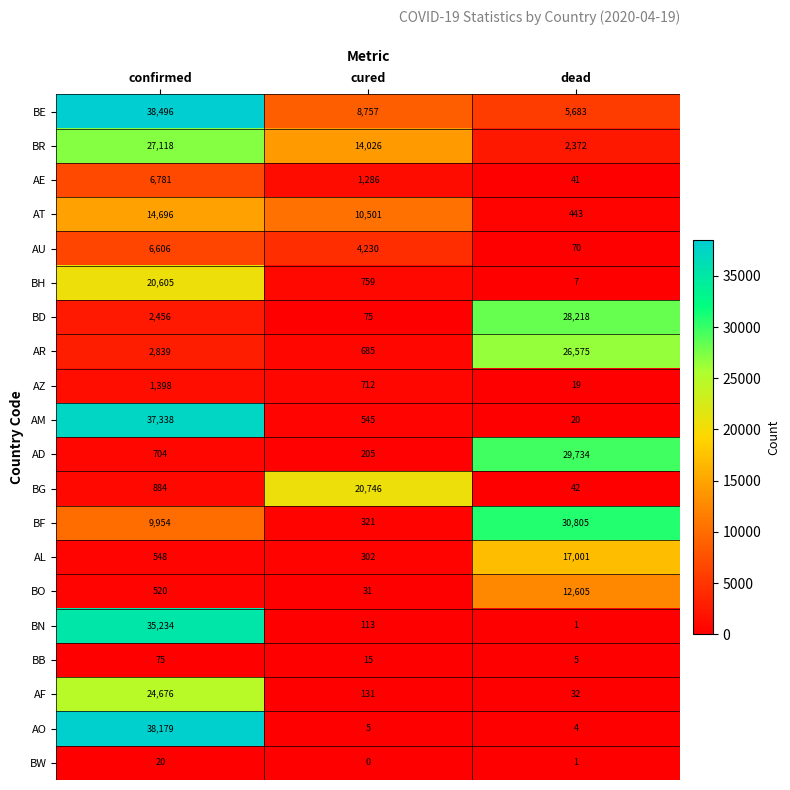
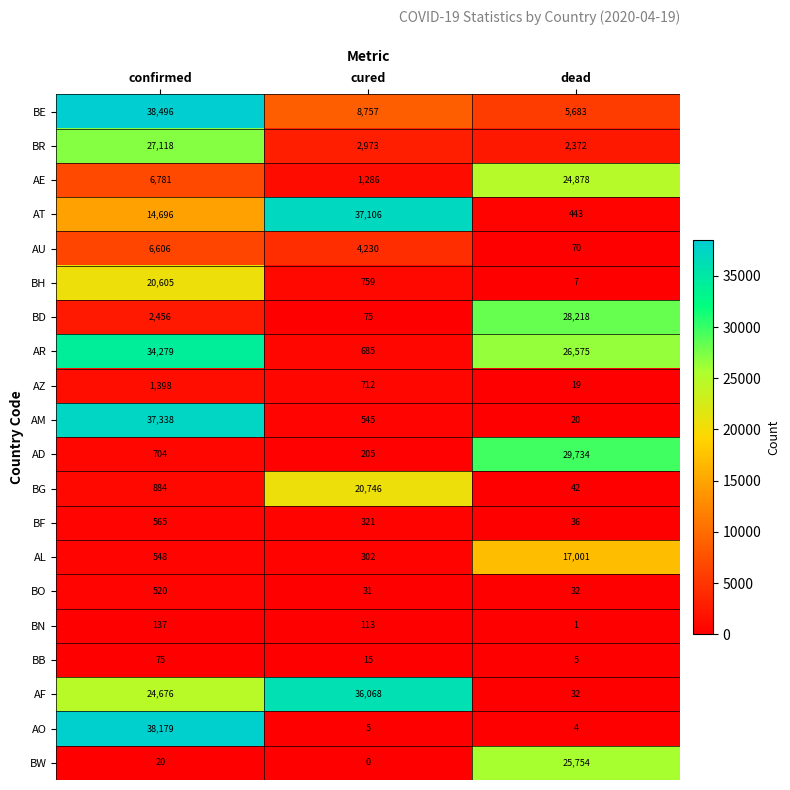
BR, cured: 14,026 -> 2,973
AE, dead: 41 -> 24,878
AT, cured: 10,501 -> 37,106
AR, confirmed: 2,839 -> 34,279
BF, confirmed: 9,954 -> 565
BF, dead: 30,805 -> 36
BO, dead: 12,605 -> 32
BN, confirmed: 35,234 -> 137
AF, cured: 131 -> 36,068
BW, dead: 1 -> 25,754
